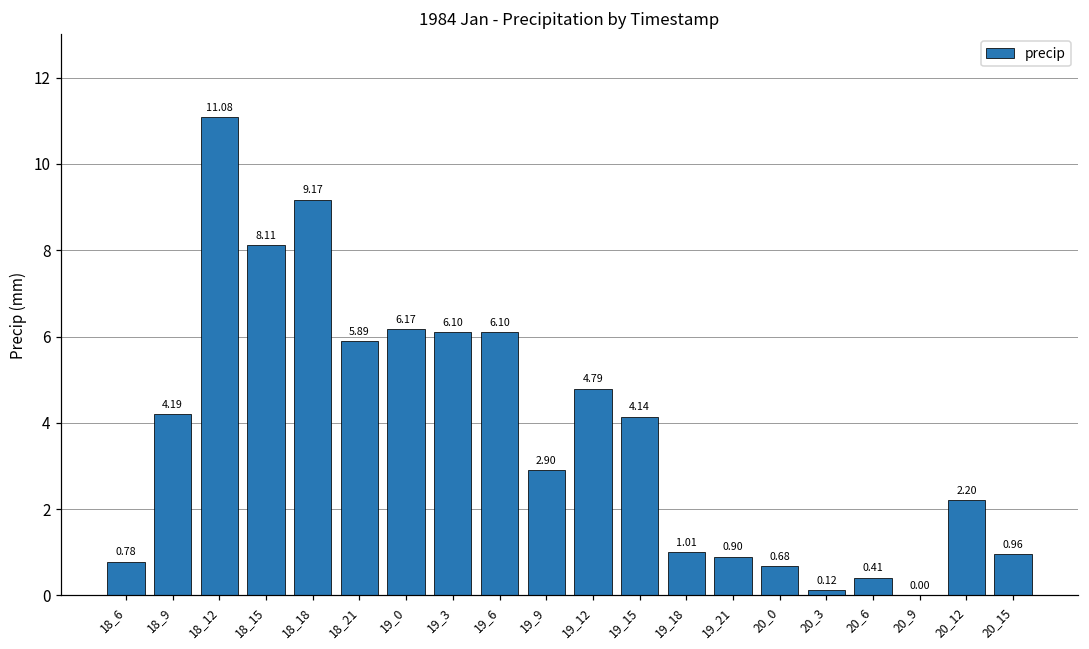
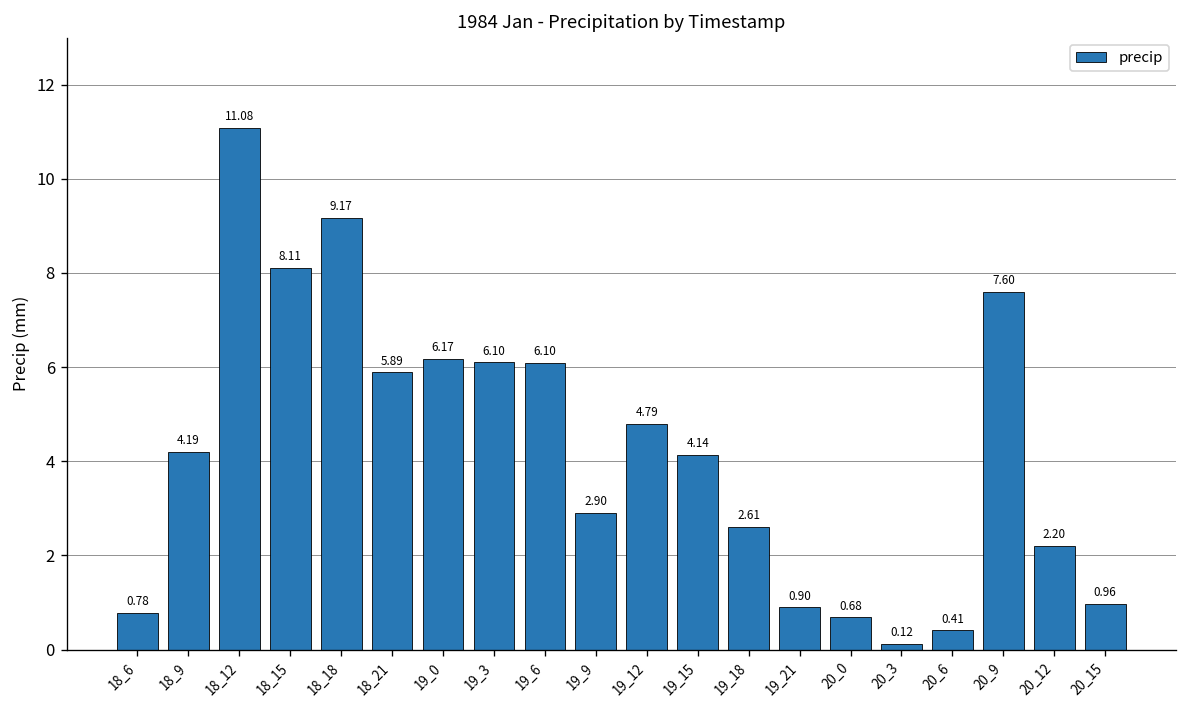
19_18: 1.01 -> 2.61
20_9: 0.00 -> 7.60
